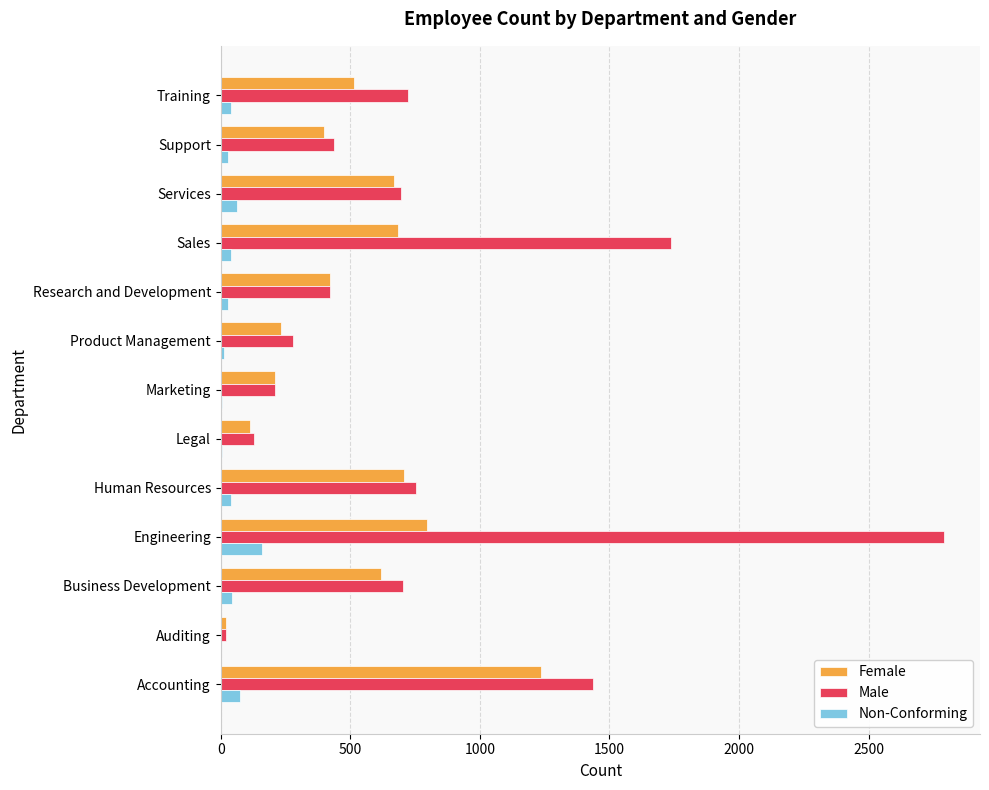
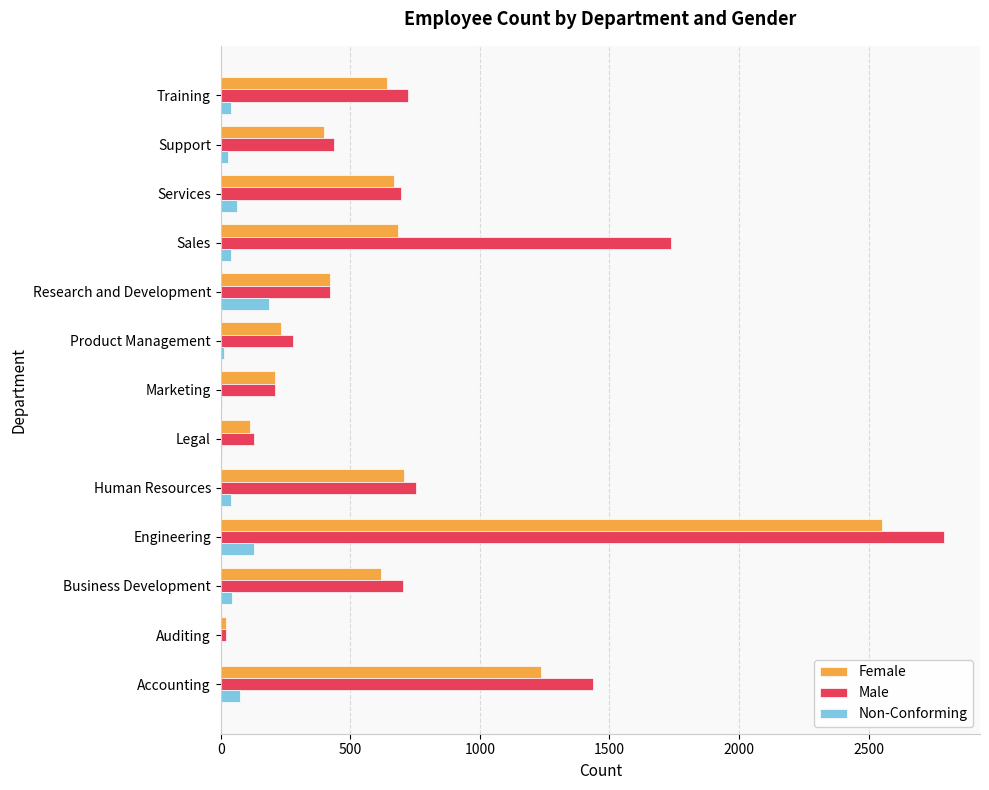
Female, Training: 520 -> 640
Non-Conforming, Research and Development: 30 -> 190
Female, Engineering: 800 -> 2550
Non-Conforming, Engineering: 160 -> 130
